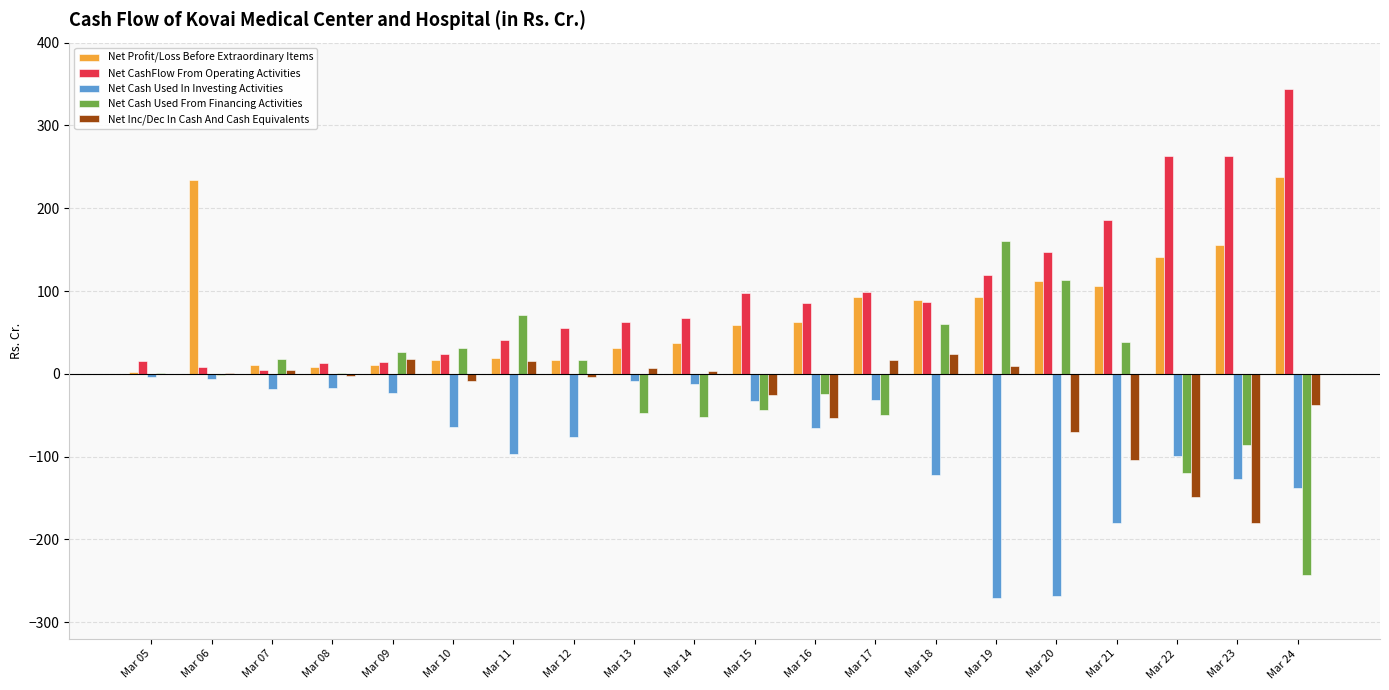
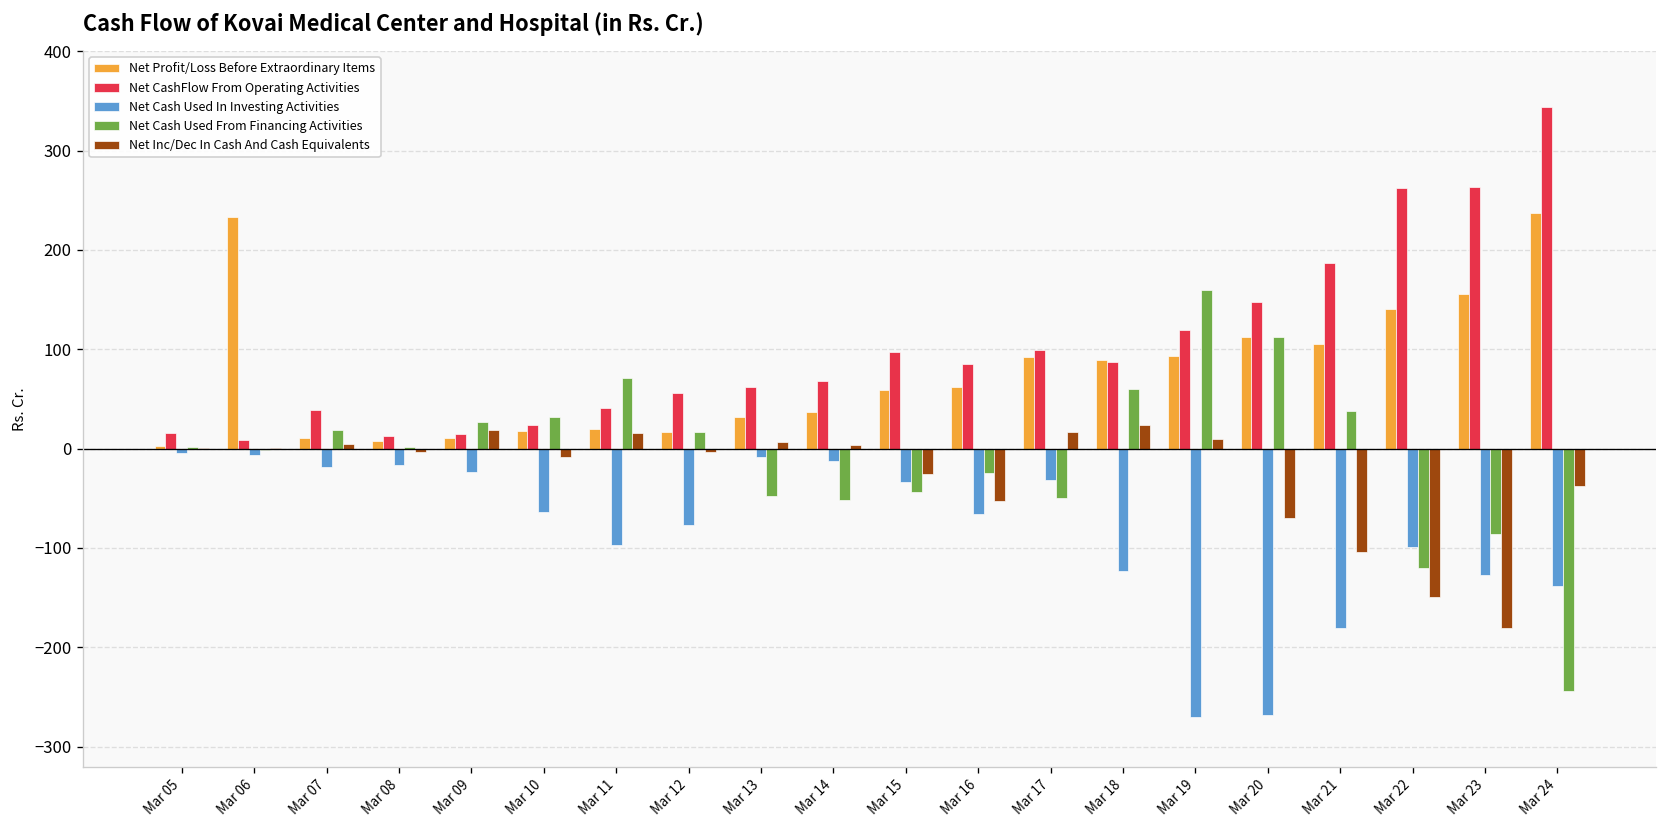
Net CashFlow From Operating Activities, Mar 07: 0 -> 40
